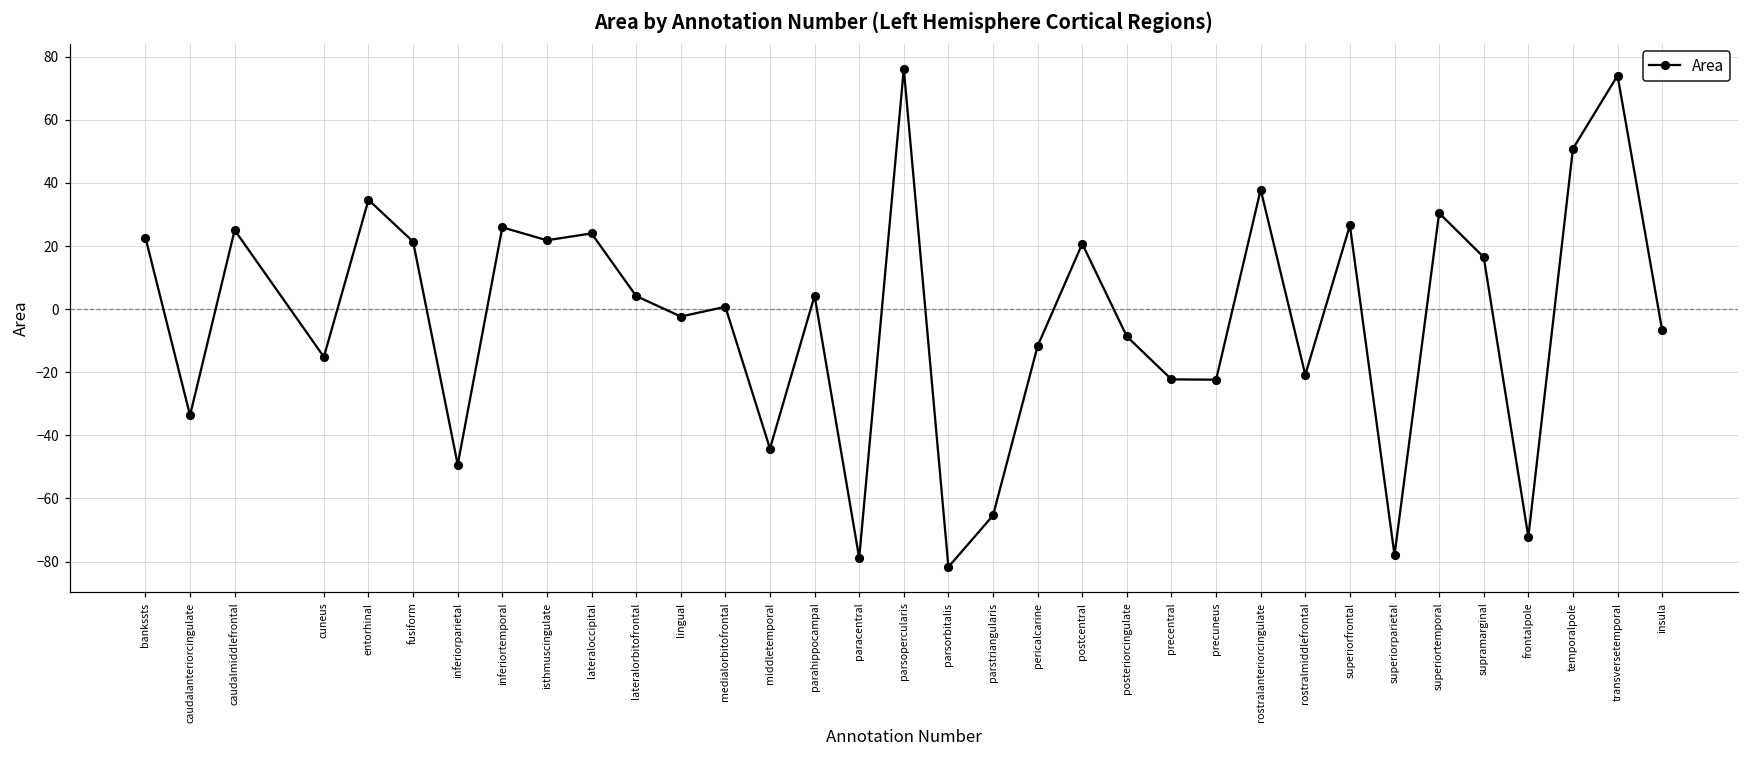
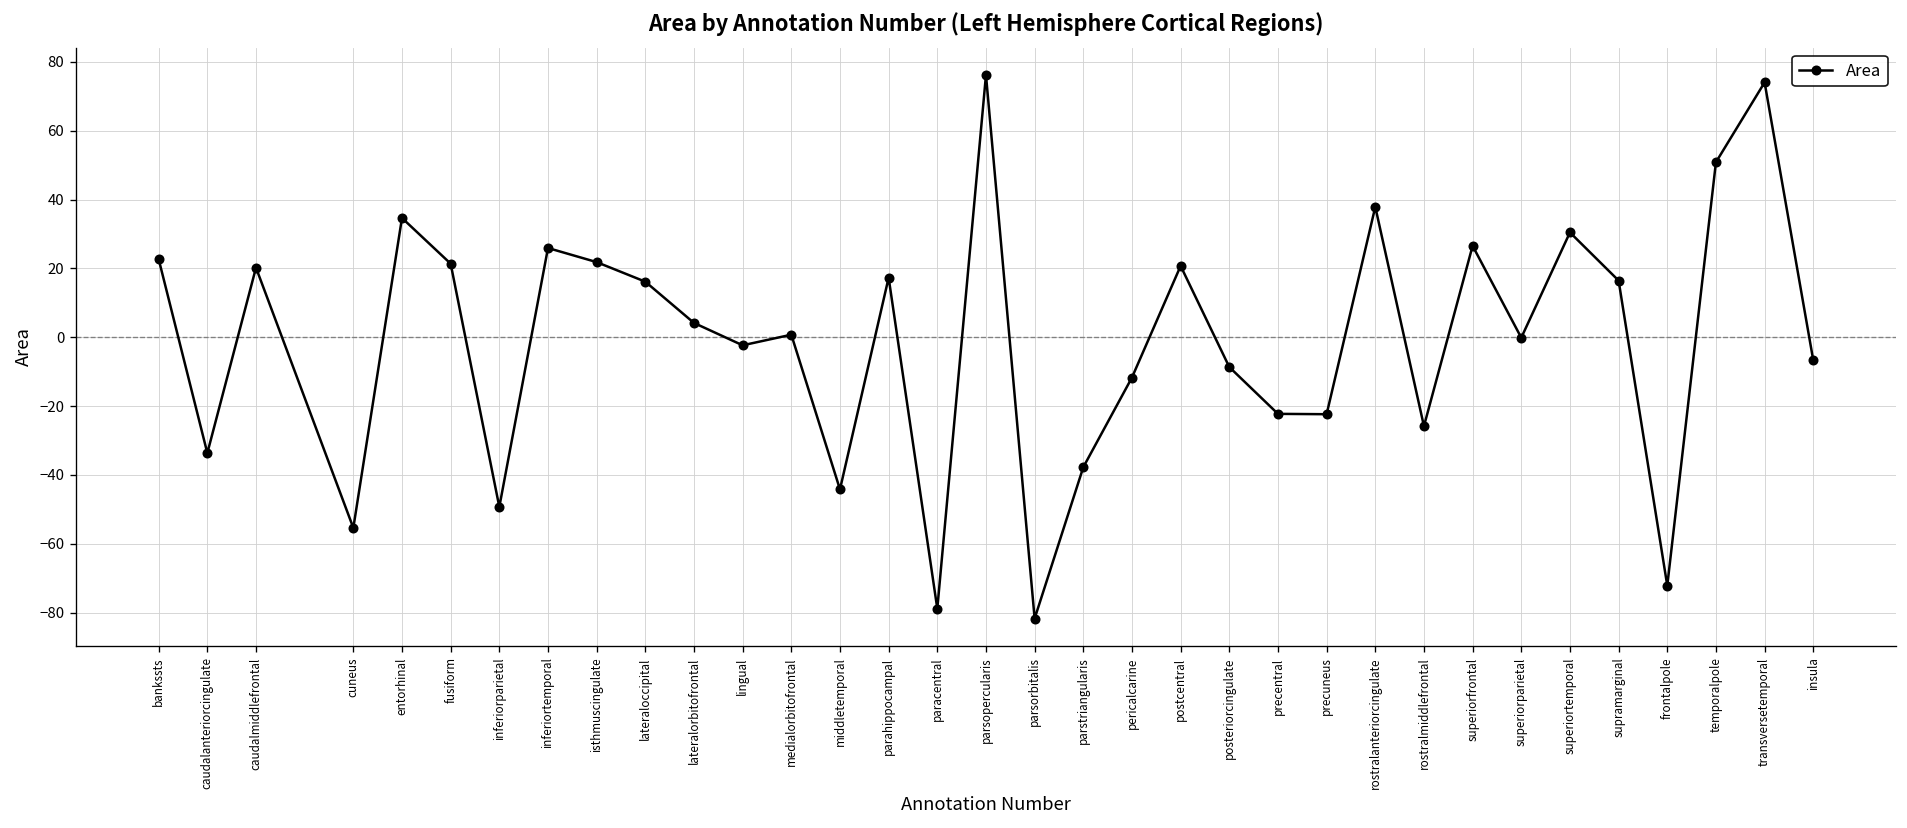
caudalmiddlefrontal: 25 -> 20
cuneus: -15 -> -55
lateraloccipital: 24 -> 16
parahippocampal: 4 -> 17
parstriangularis: -65 -> -38
rostralmiddlefrontal: -21 -> -26
superiorparietal: -78 -> 0
